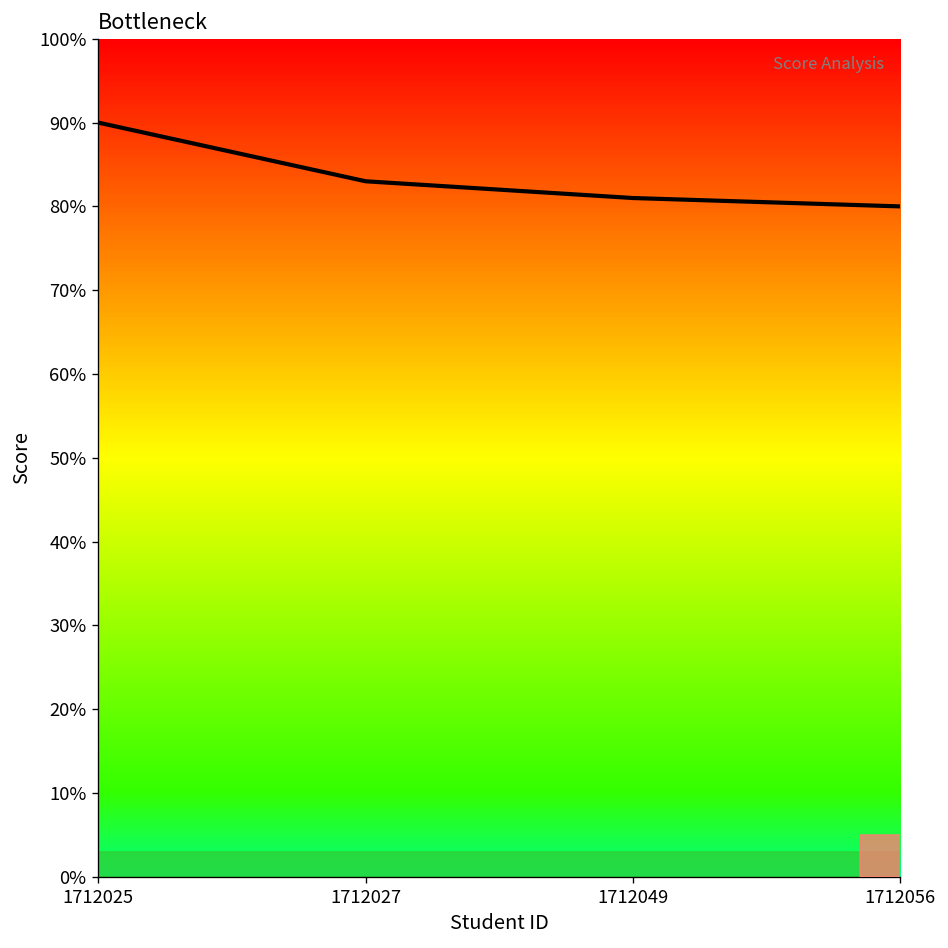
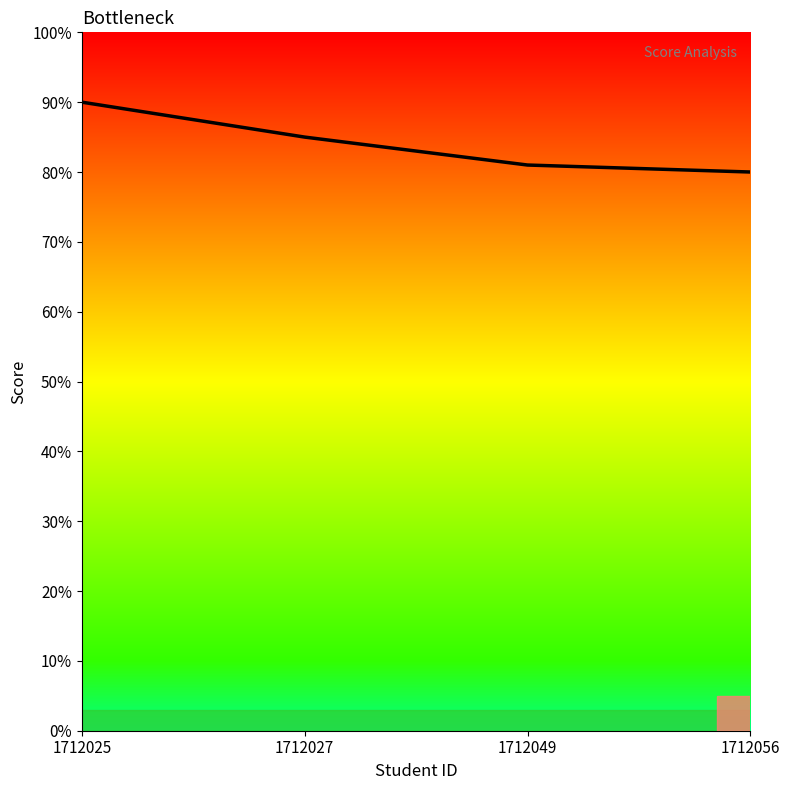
1712027: 83% -> 85%
